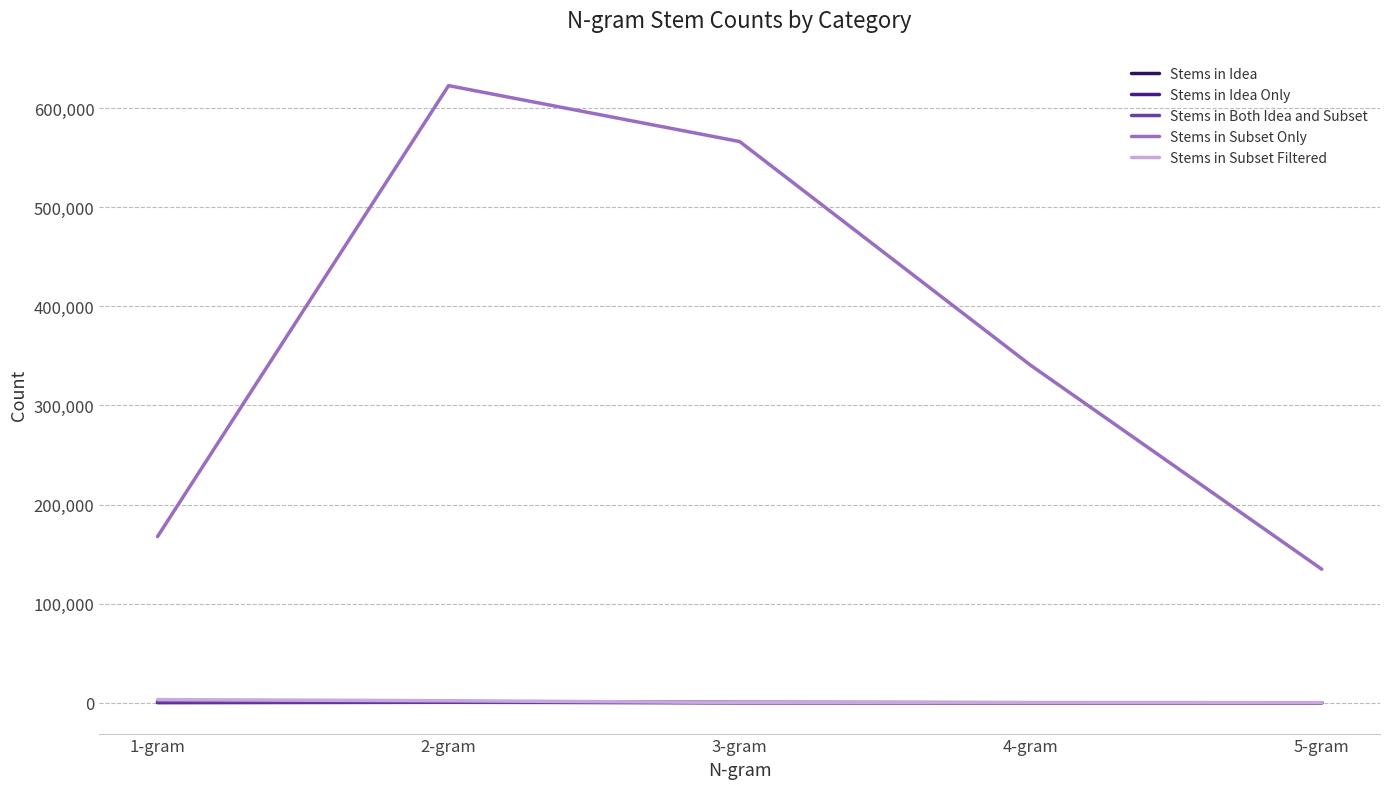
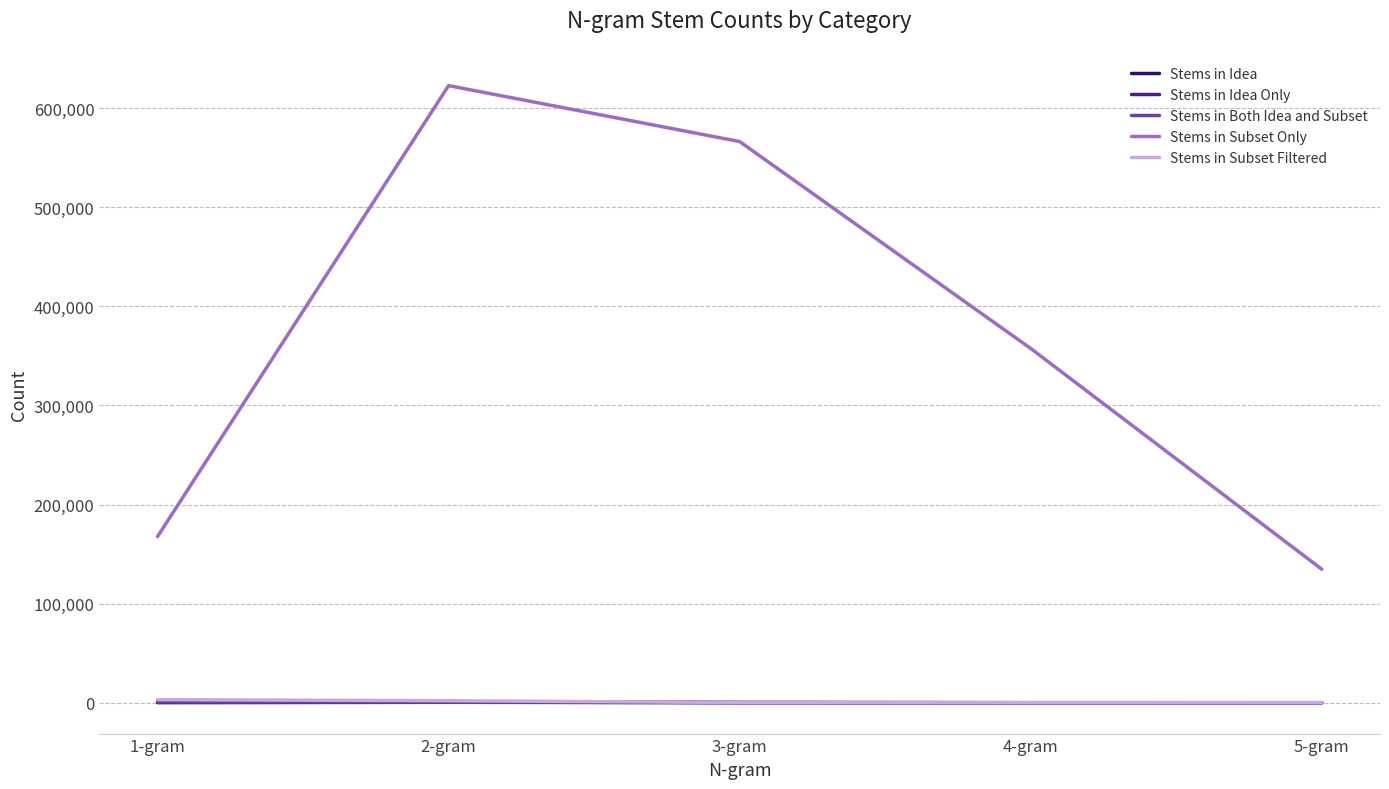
Stems in Subset Only, 4-gram: 340,000 -> 360,000
